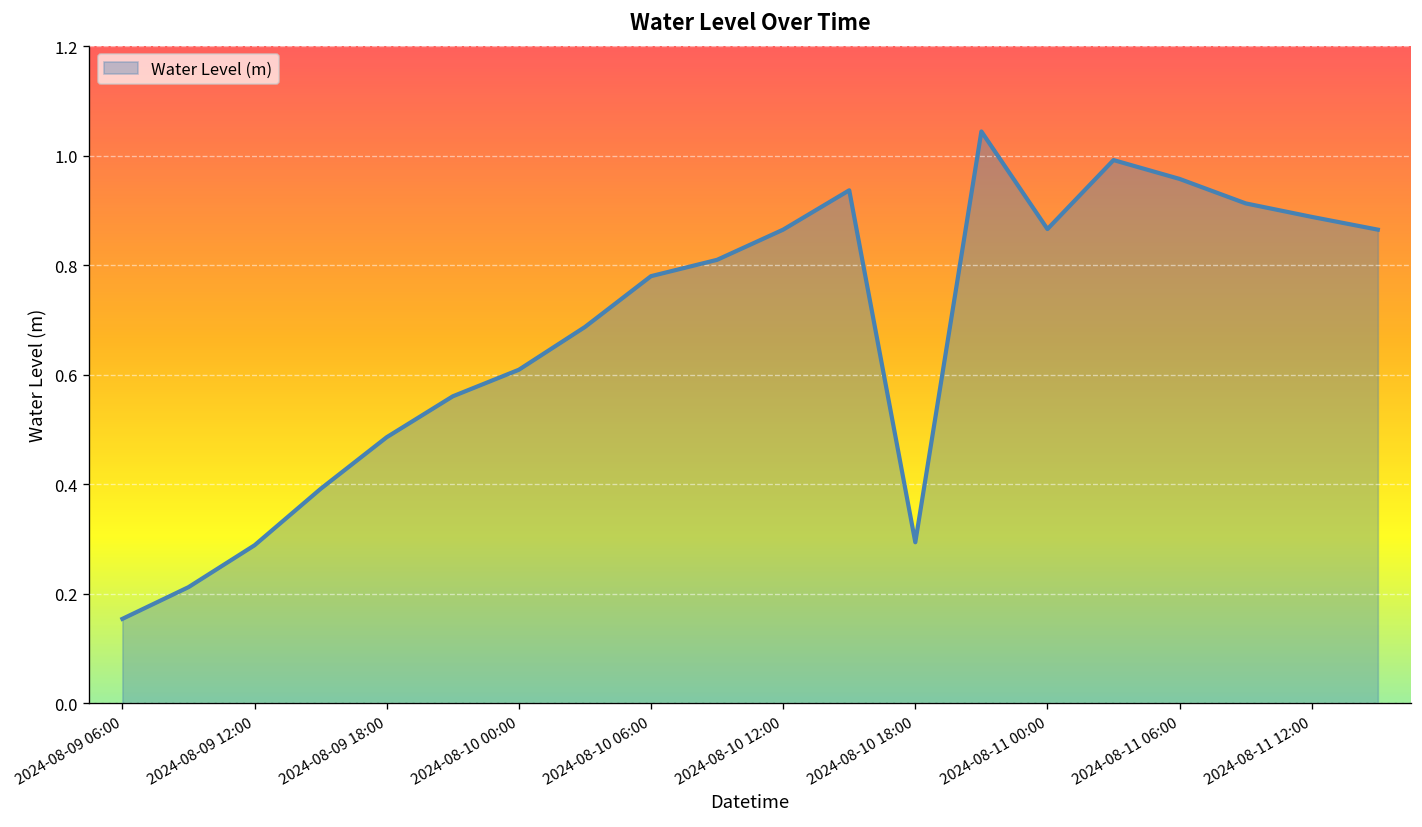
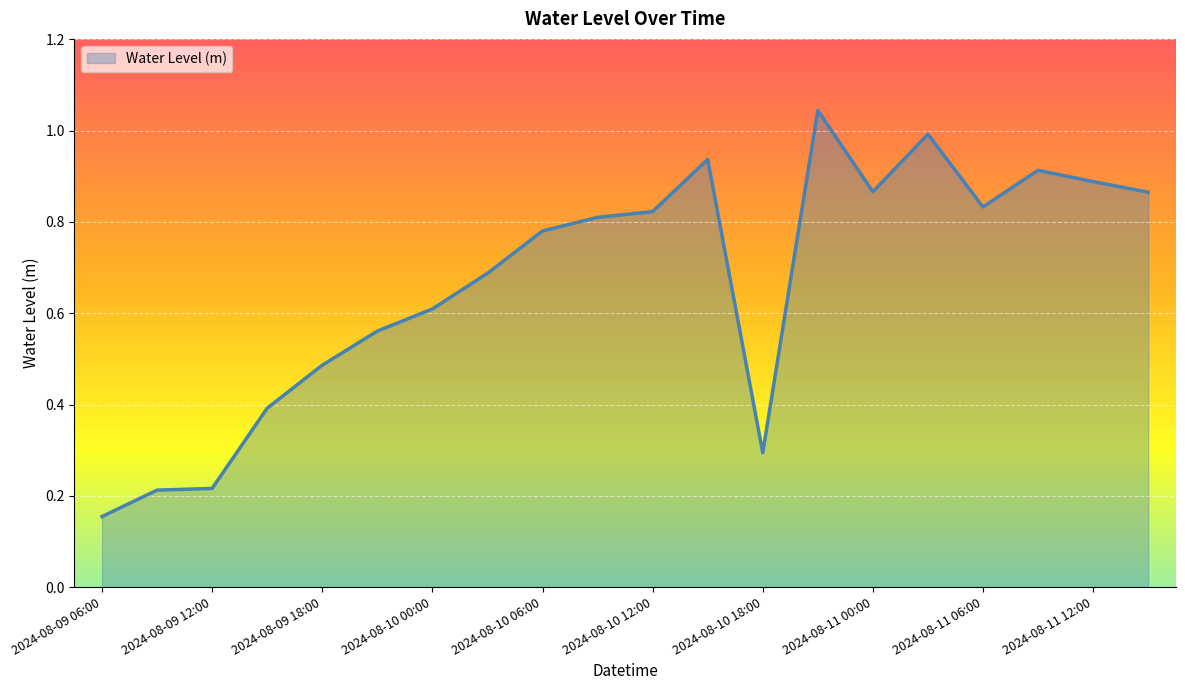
2024-08-09 12:00: 0.29 -> 0.22
2024-08-10 12:00: 0.87 -> 0.82
2024-08-11 06:00: 0.96 -> 0.83
